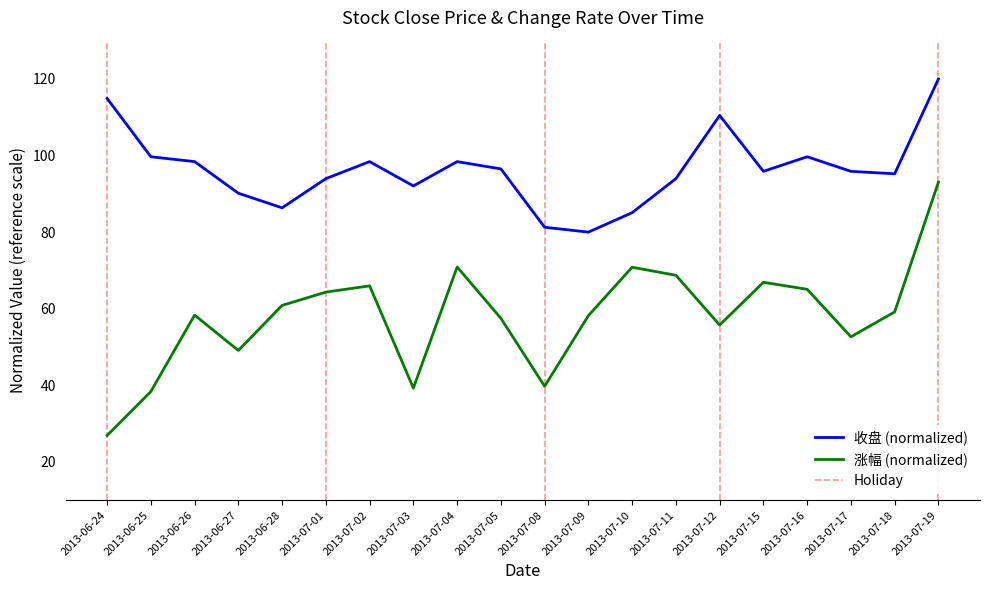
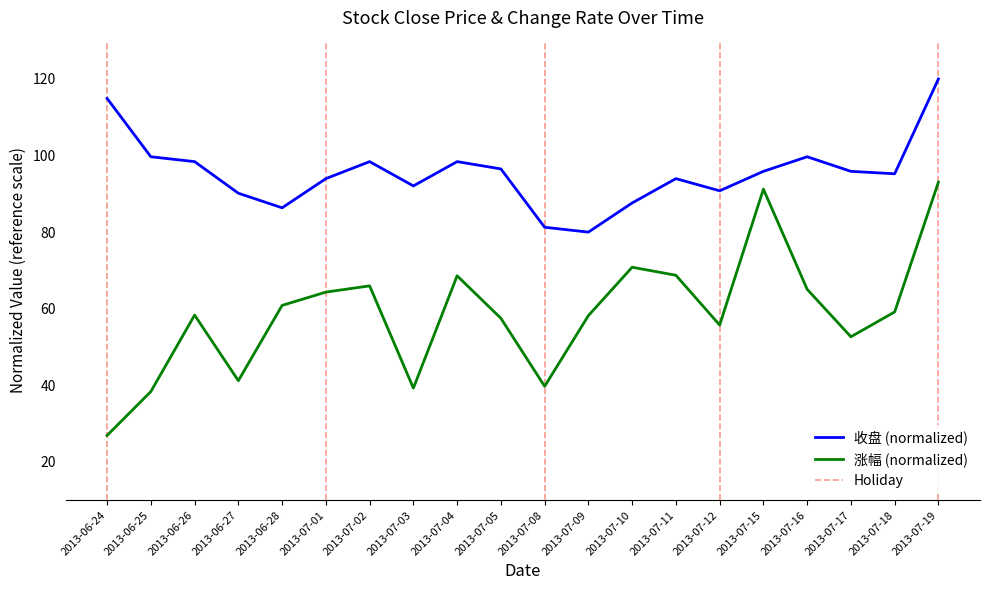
涨幅 (normalized), 2013-06-27: 49 -> 41
涨幅 (normalized), 2013-07-04: 71 -> 69
收盘 (normalized), 2013-07-10: 85 -> 88
收盘 (normalized), 2013-07-12: 110 -> 91
涨幅 (normalized), 2013-07-15: 67 -> 91
